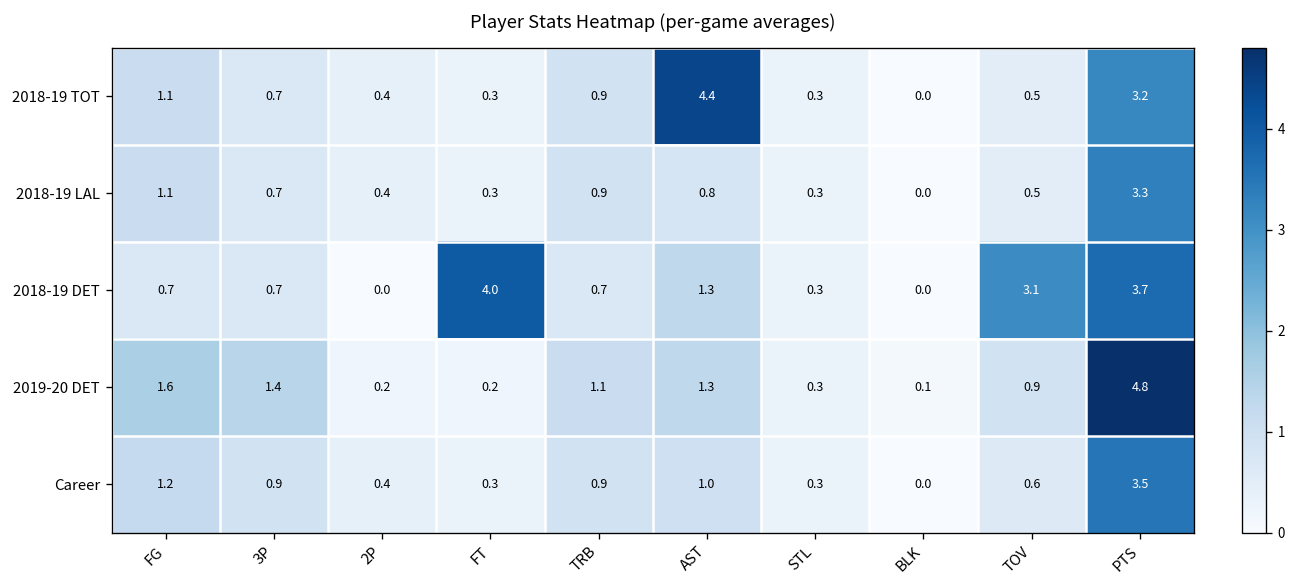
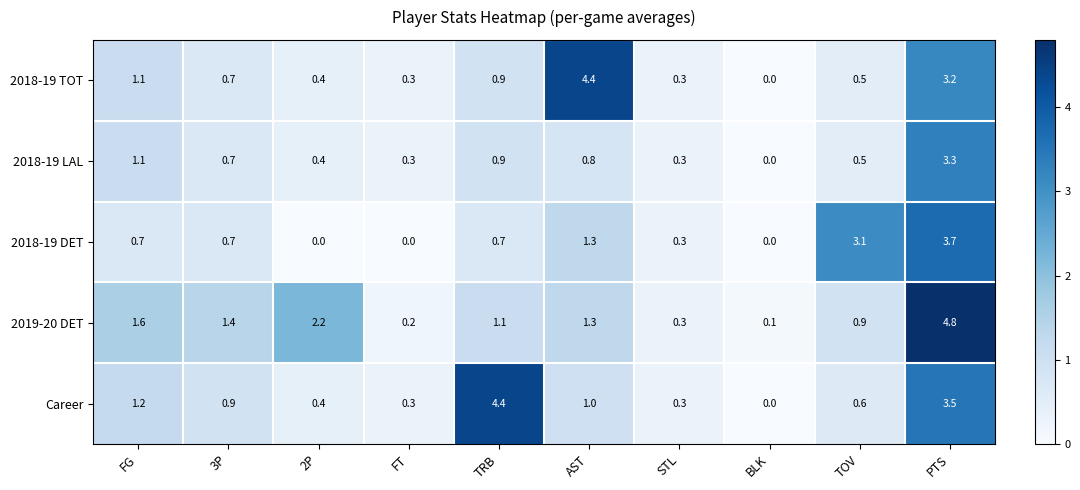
2018-19 DET, FT: 4.0 -> 0.0
2019-20 DET, 2P: 0.2 -> 2.2
Career, TRB: 0.9 -> 4.4
